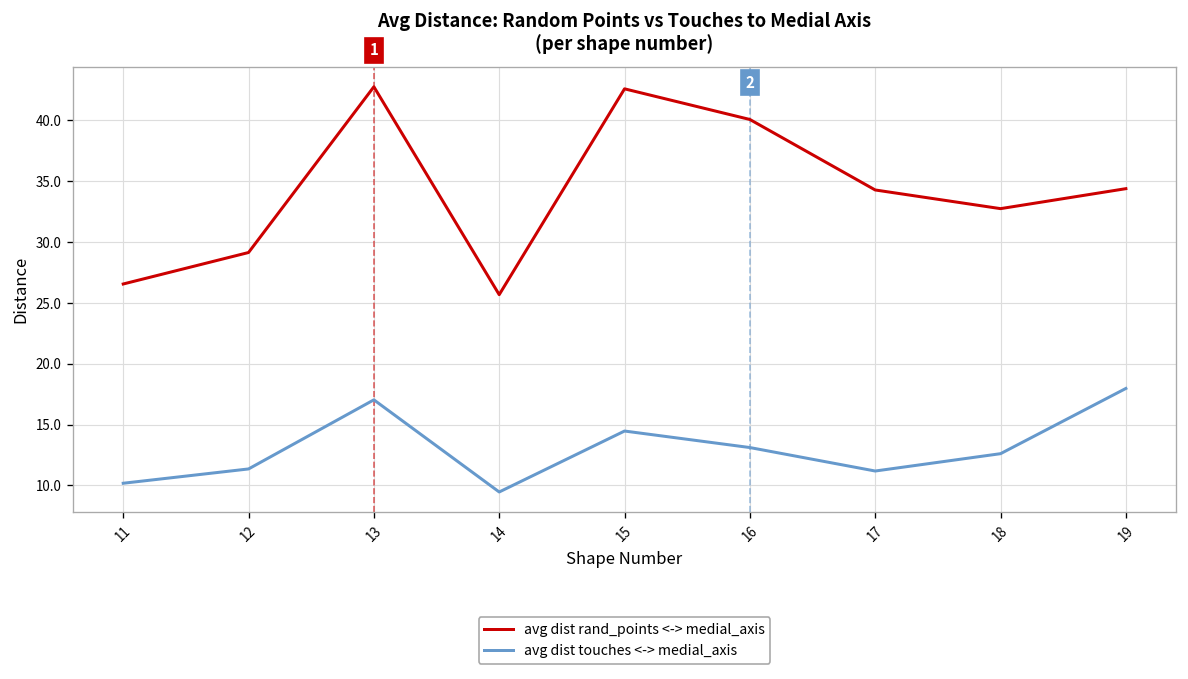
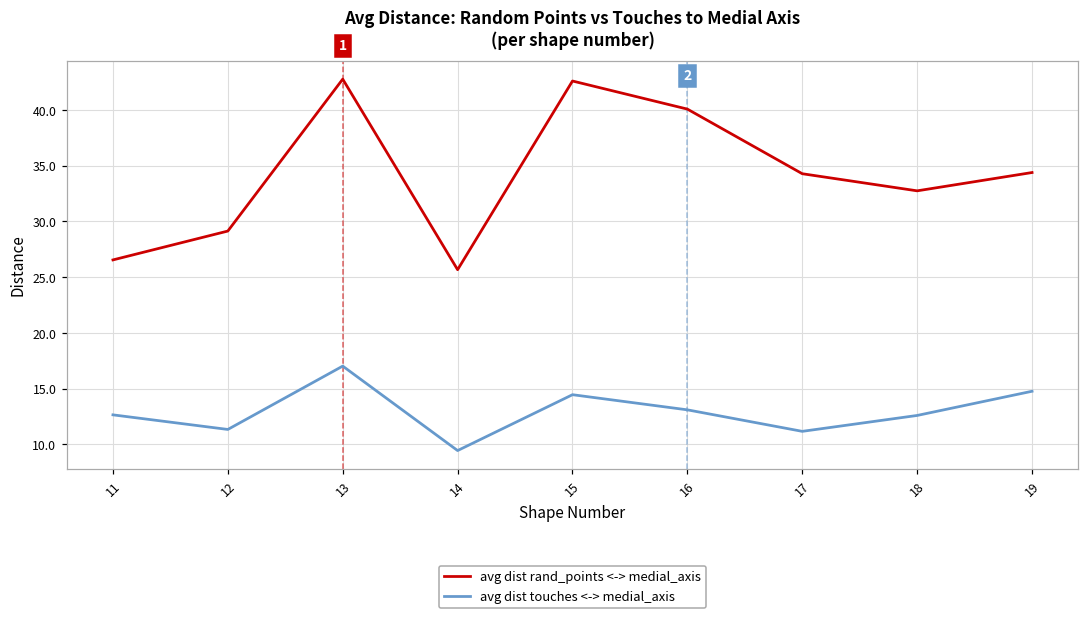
avg dist touches <-> medial_axis, 11: 10.2 -> 12.7
avg dist touches <-> medial_axis, 19: 18.0 -> 14.8
